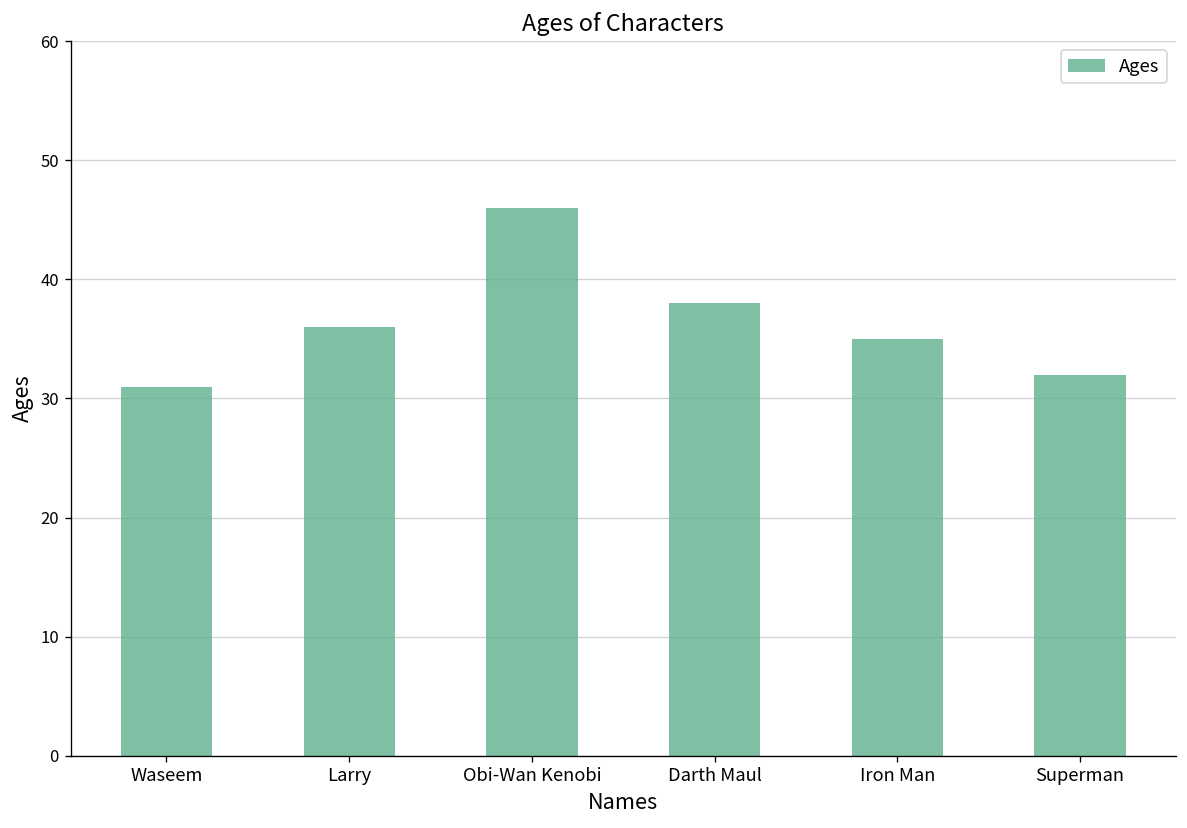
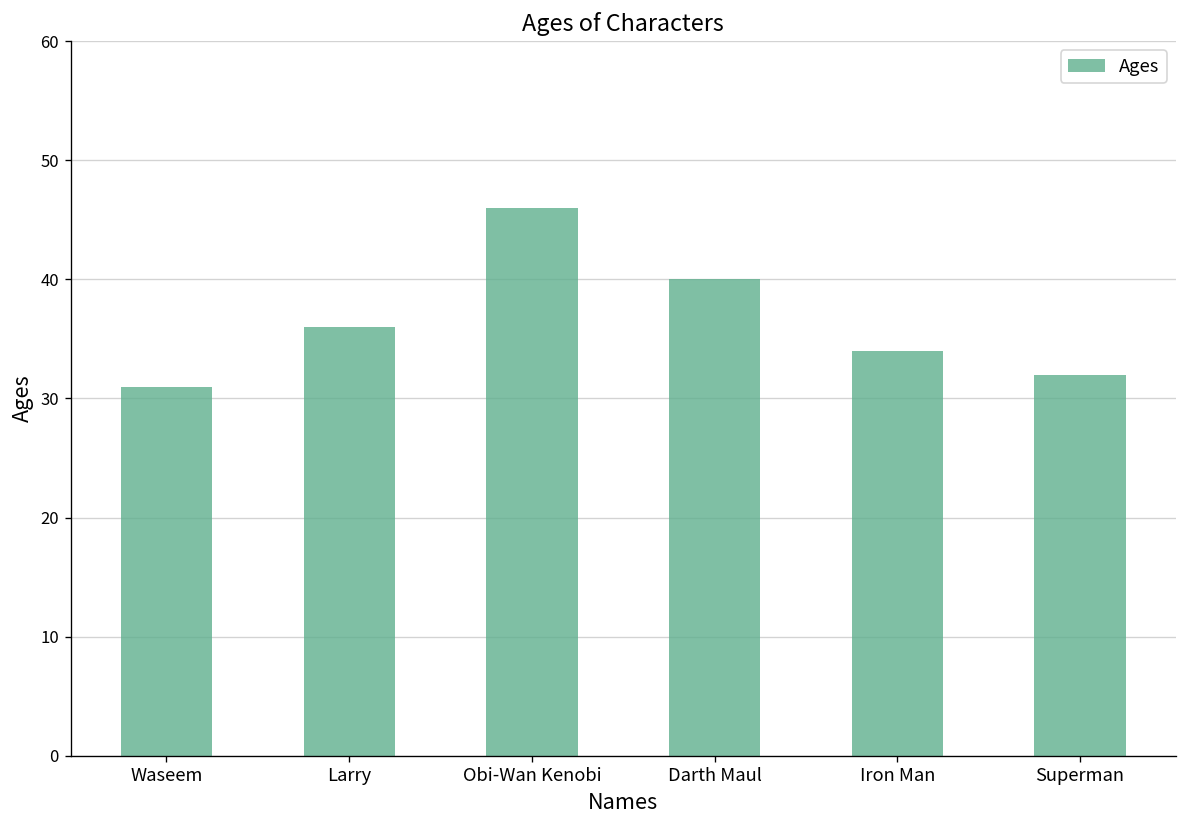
Darth Maul: 38 -> 40
Iron Man: 35 -> 34
